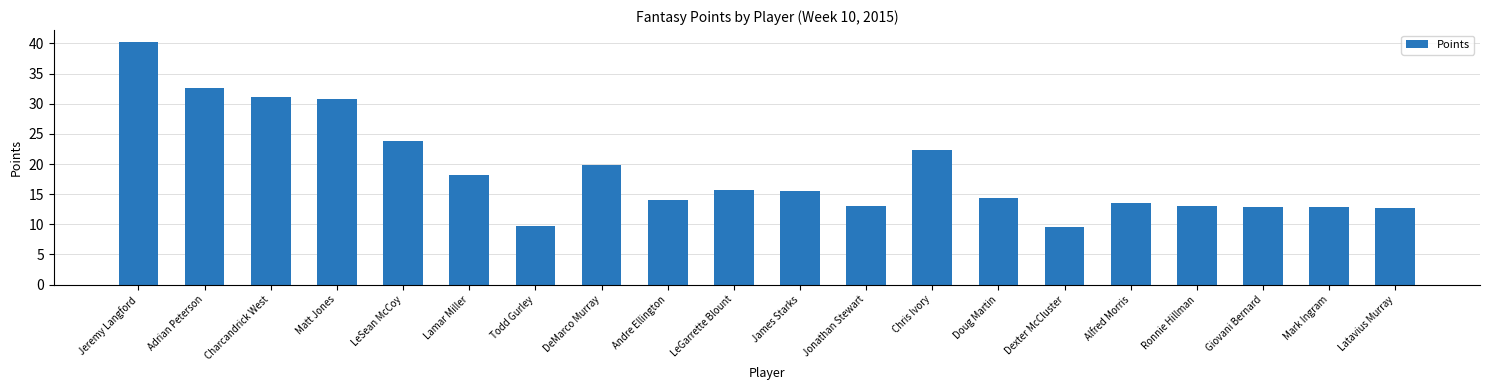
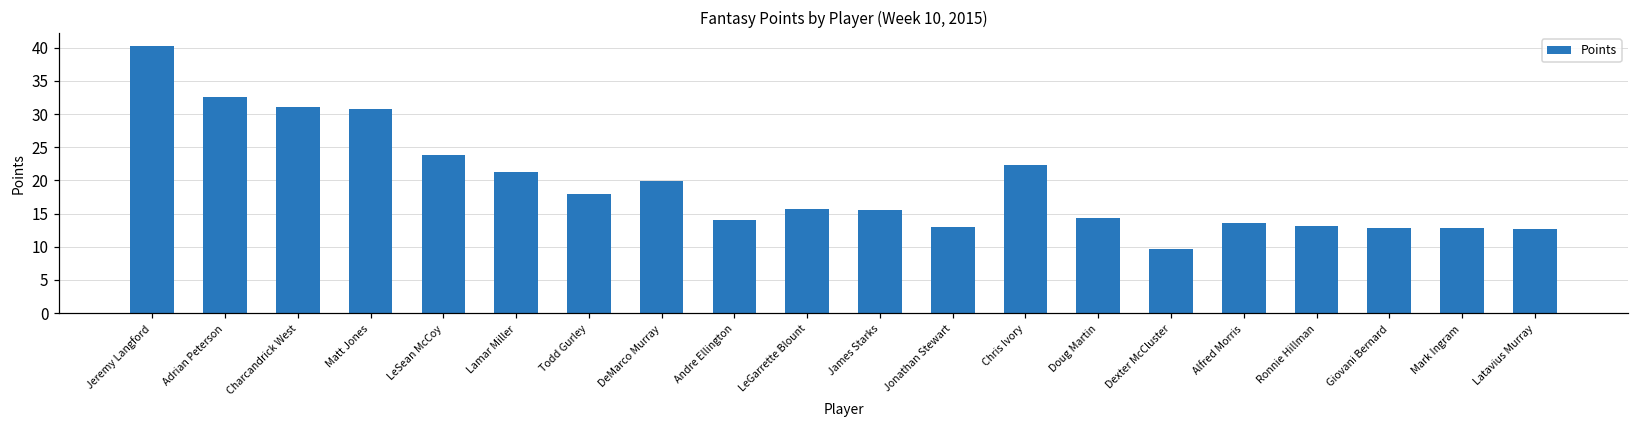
Lamar Miller: 18 -> 21
Todd Gurley: 10 -> 18
